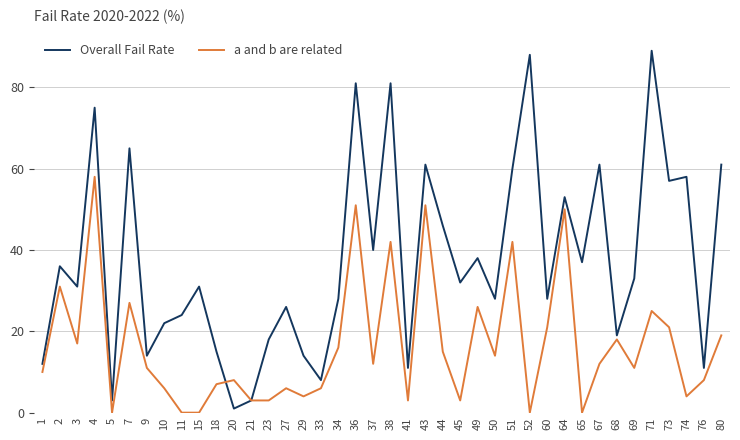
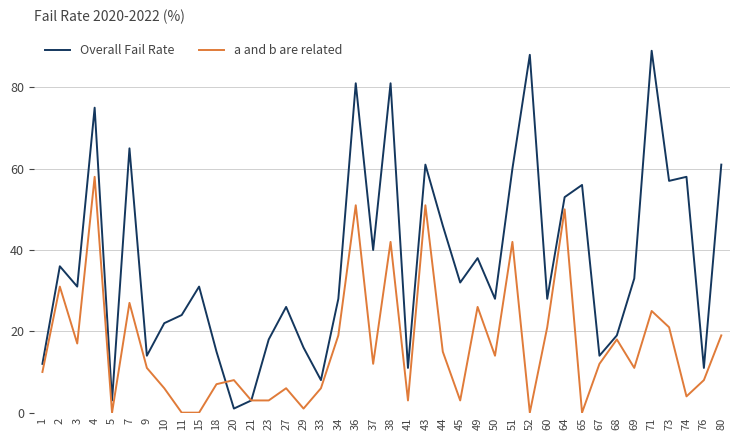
Overall Fail Rate, 29: 14 -> 16
a and b are related, 29: 4 -> 1
a and b are related, 34: 16 -> 19
Overall Fail Rate, 65: 37 -> 56
Overall Fail Rate, 67: 61 -> 14
